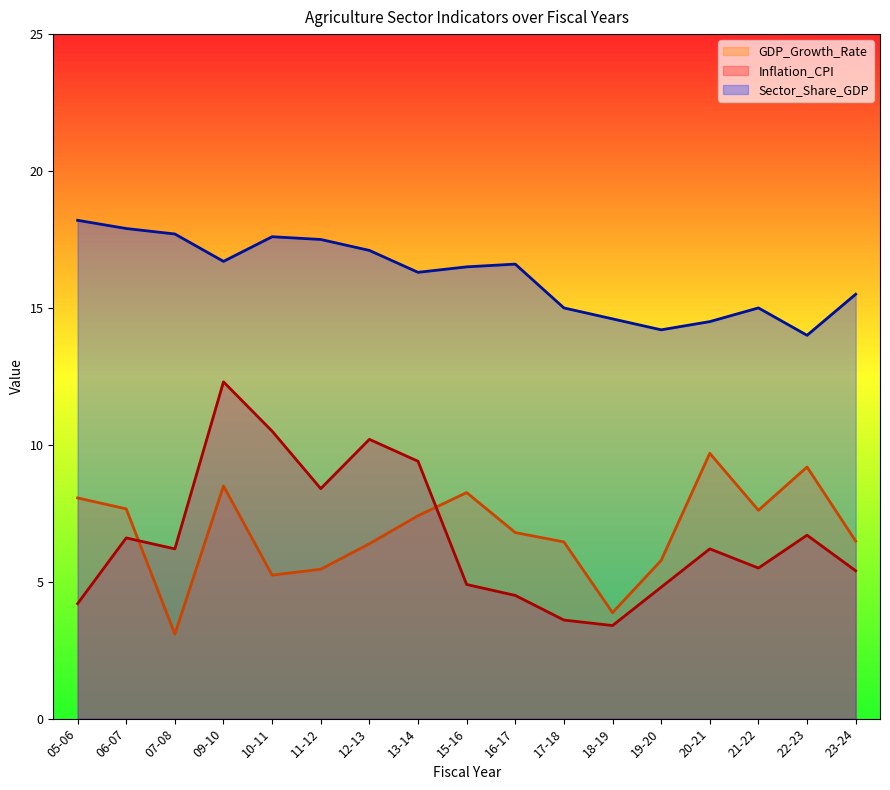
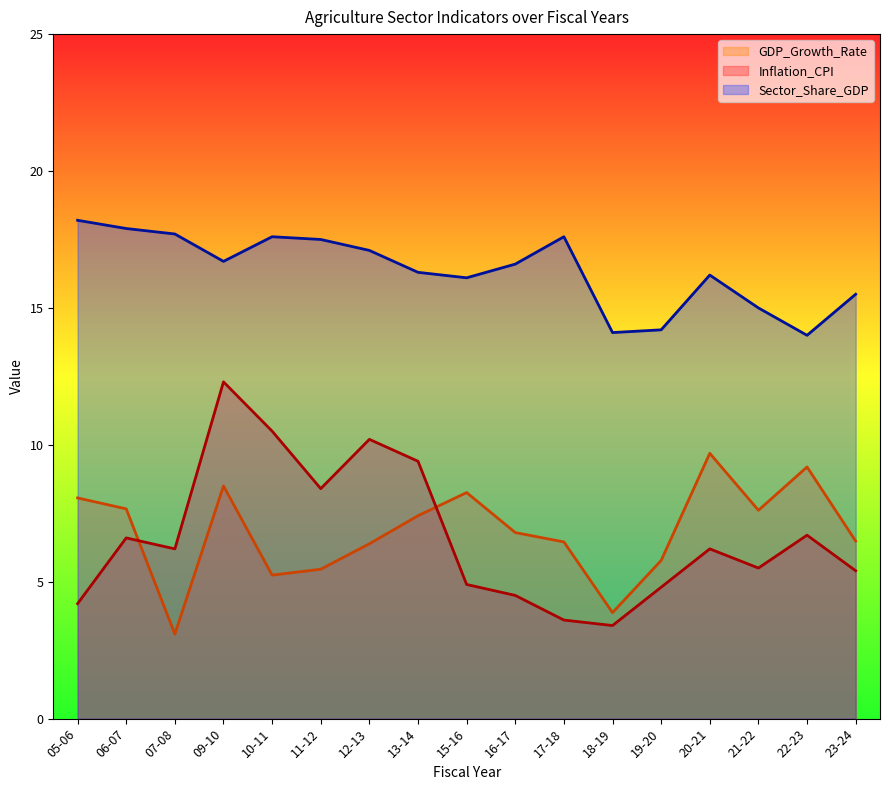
Sector_Share_GDP, 15-16: 16.5 -> 16.1
Sector_Share_GDP, 17-18: 15.0 -> 17.6
Sector_Share_GDP, 18-19: 14.6 -> 14.1
Sector_Share_GDP, 20-21: 14.5 -> 16.2
